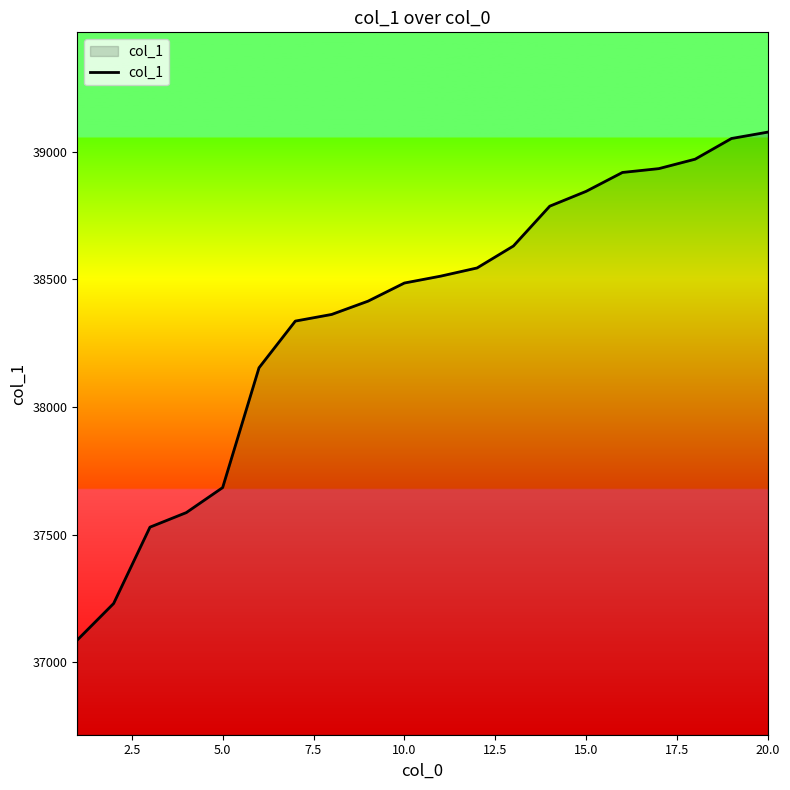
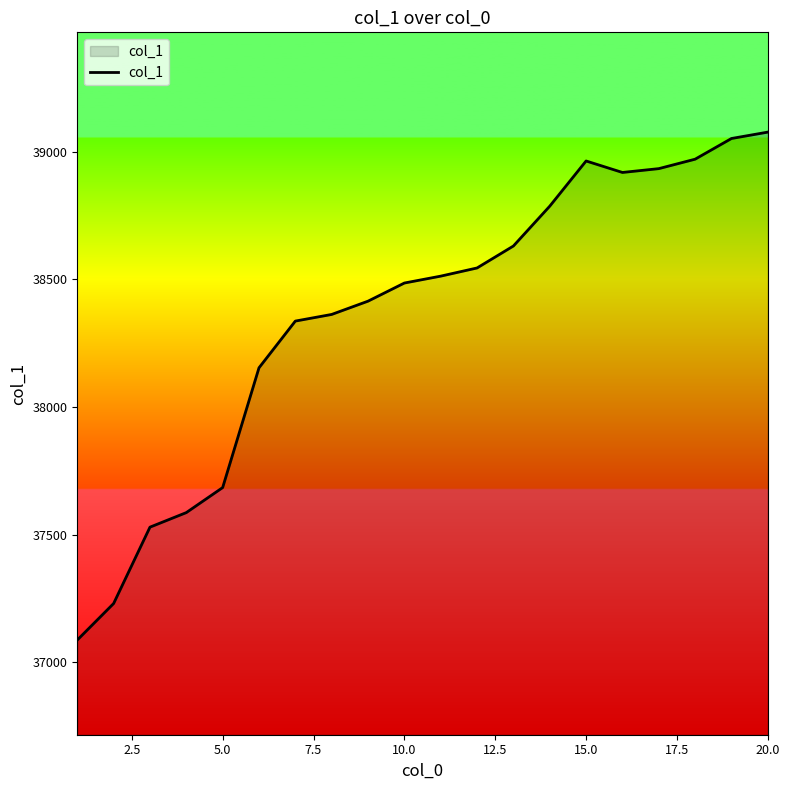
15.0: 38850 -> 38960
